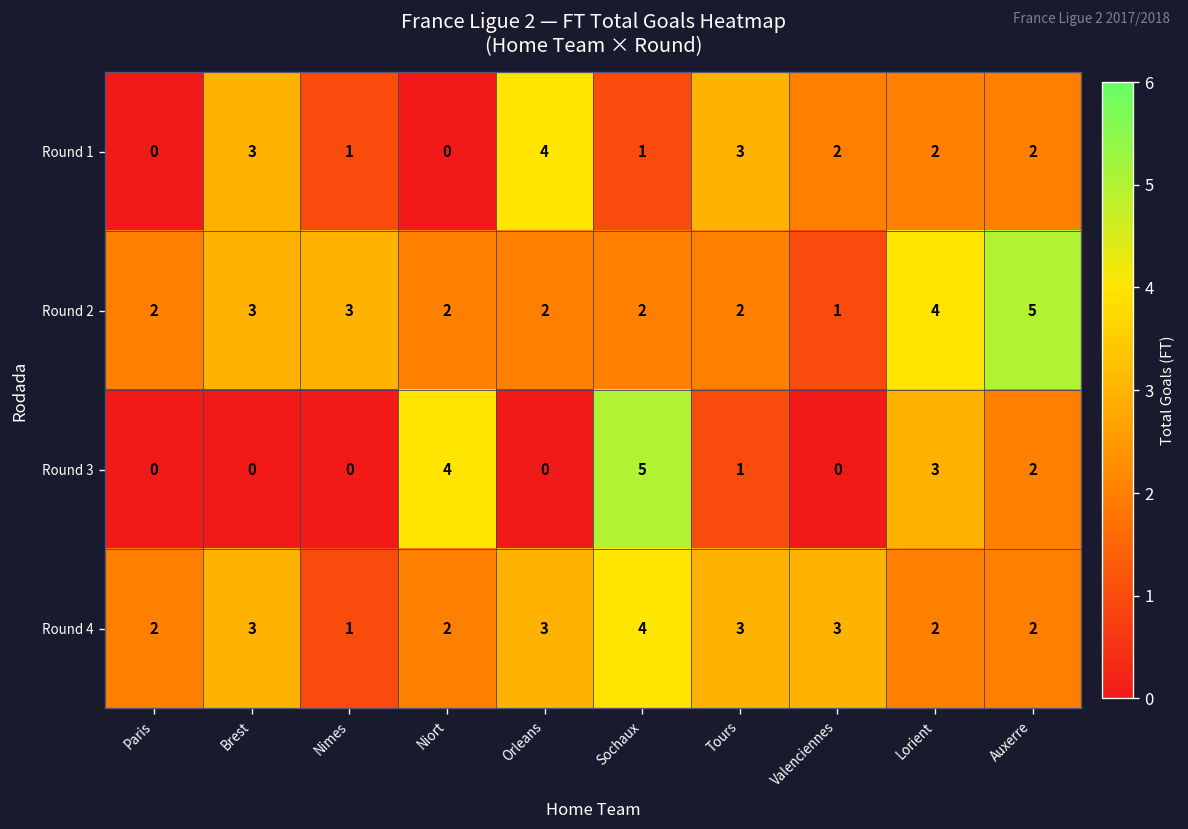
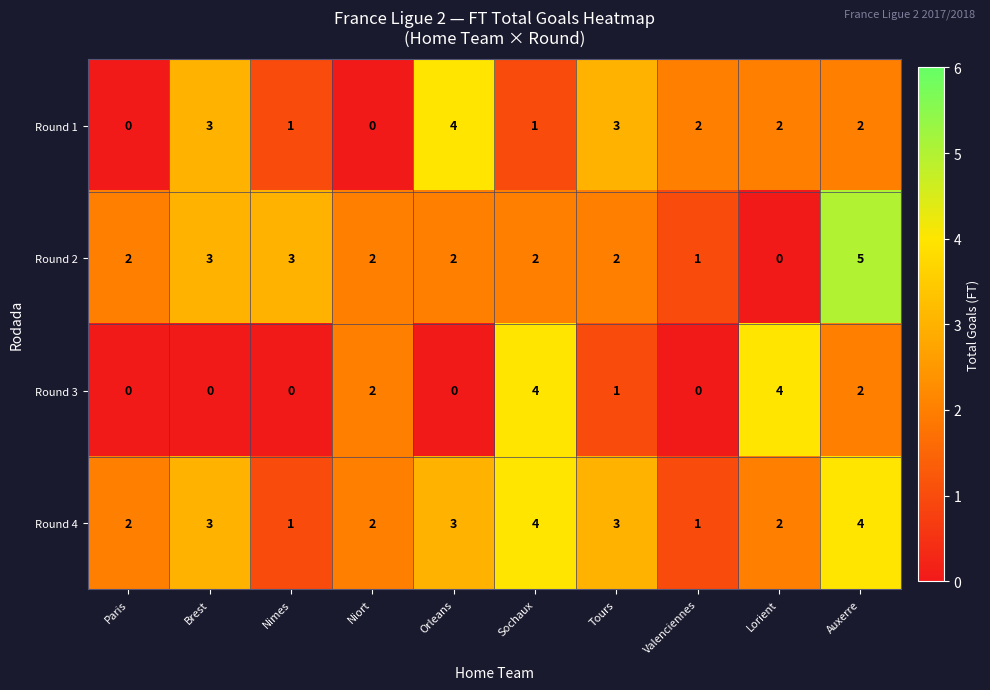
Round 2, Lorient: 4 -> 0
Round 3, Niort: 4 -> 2
Round 3, Sochaux: 5 -> 4
Round 3, Lorient: 3 -> 4
Round 4, Valenciennes: 3 -> 1
Round 4, Auxerre: 2 -> 4
